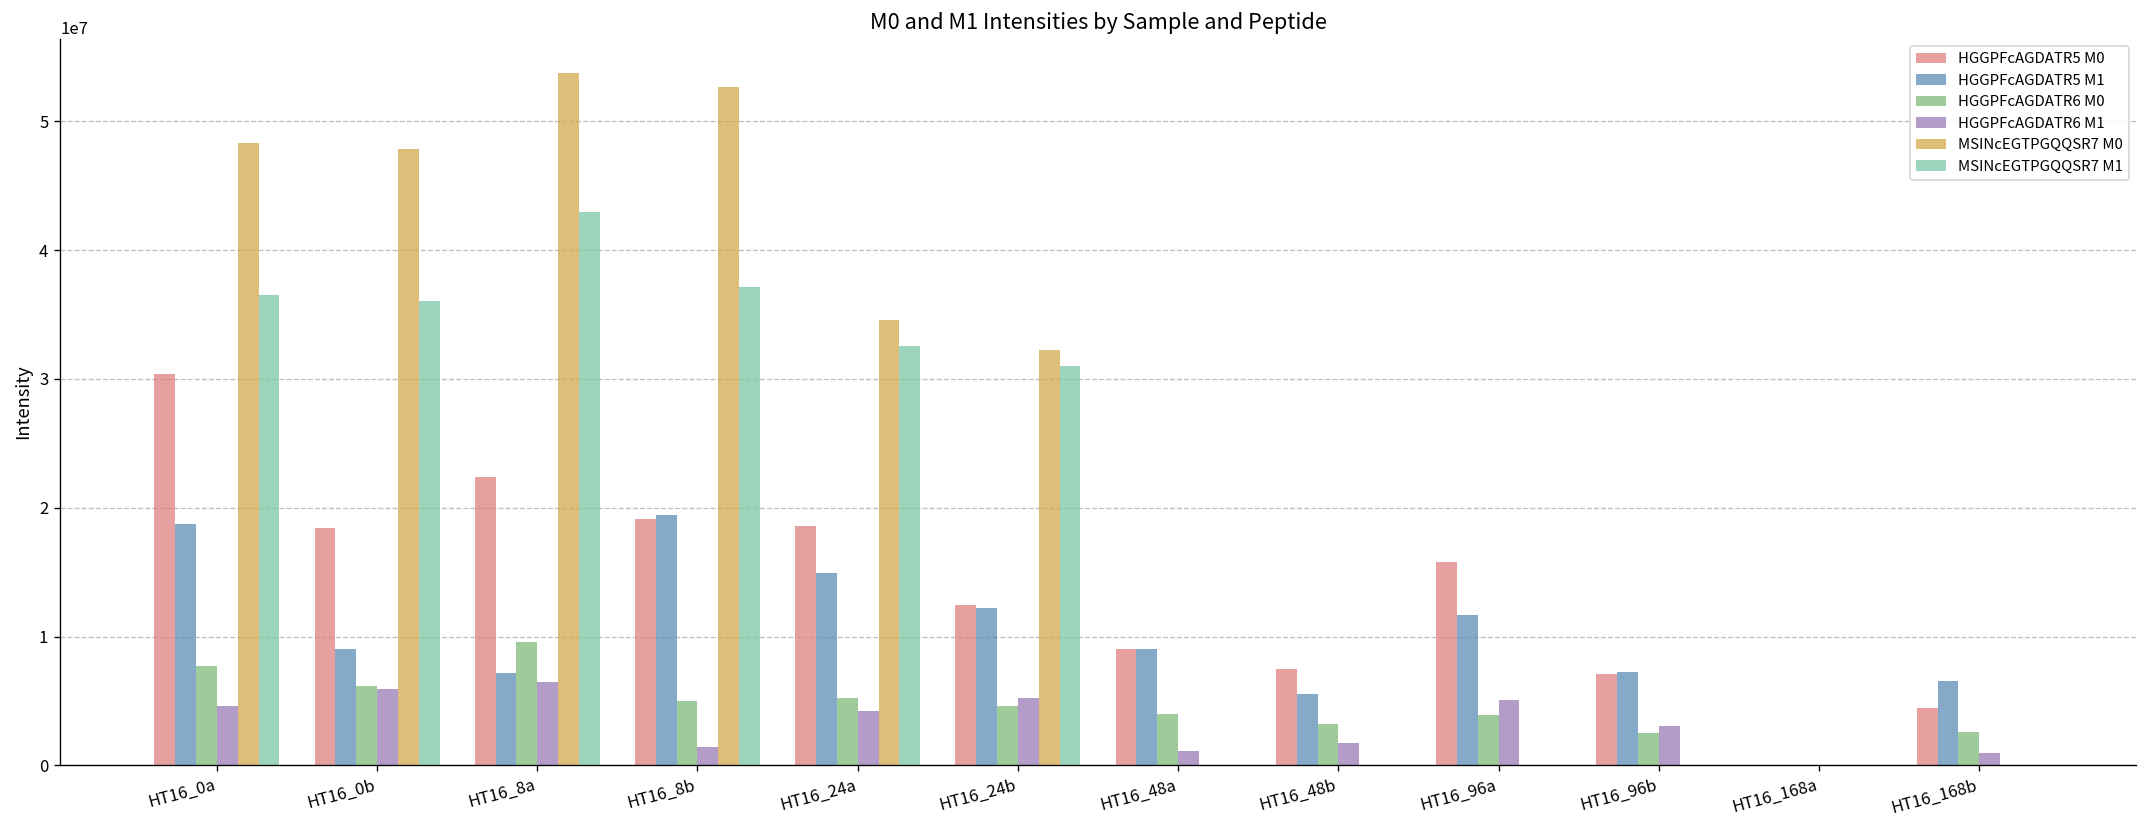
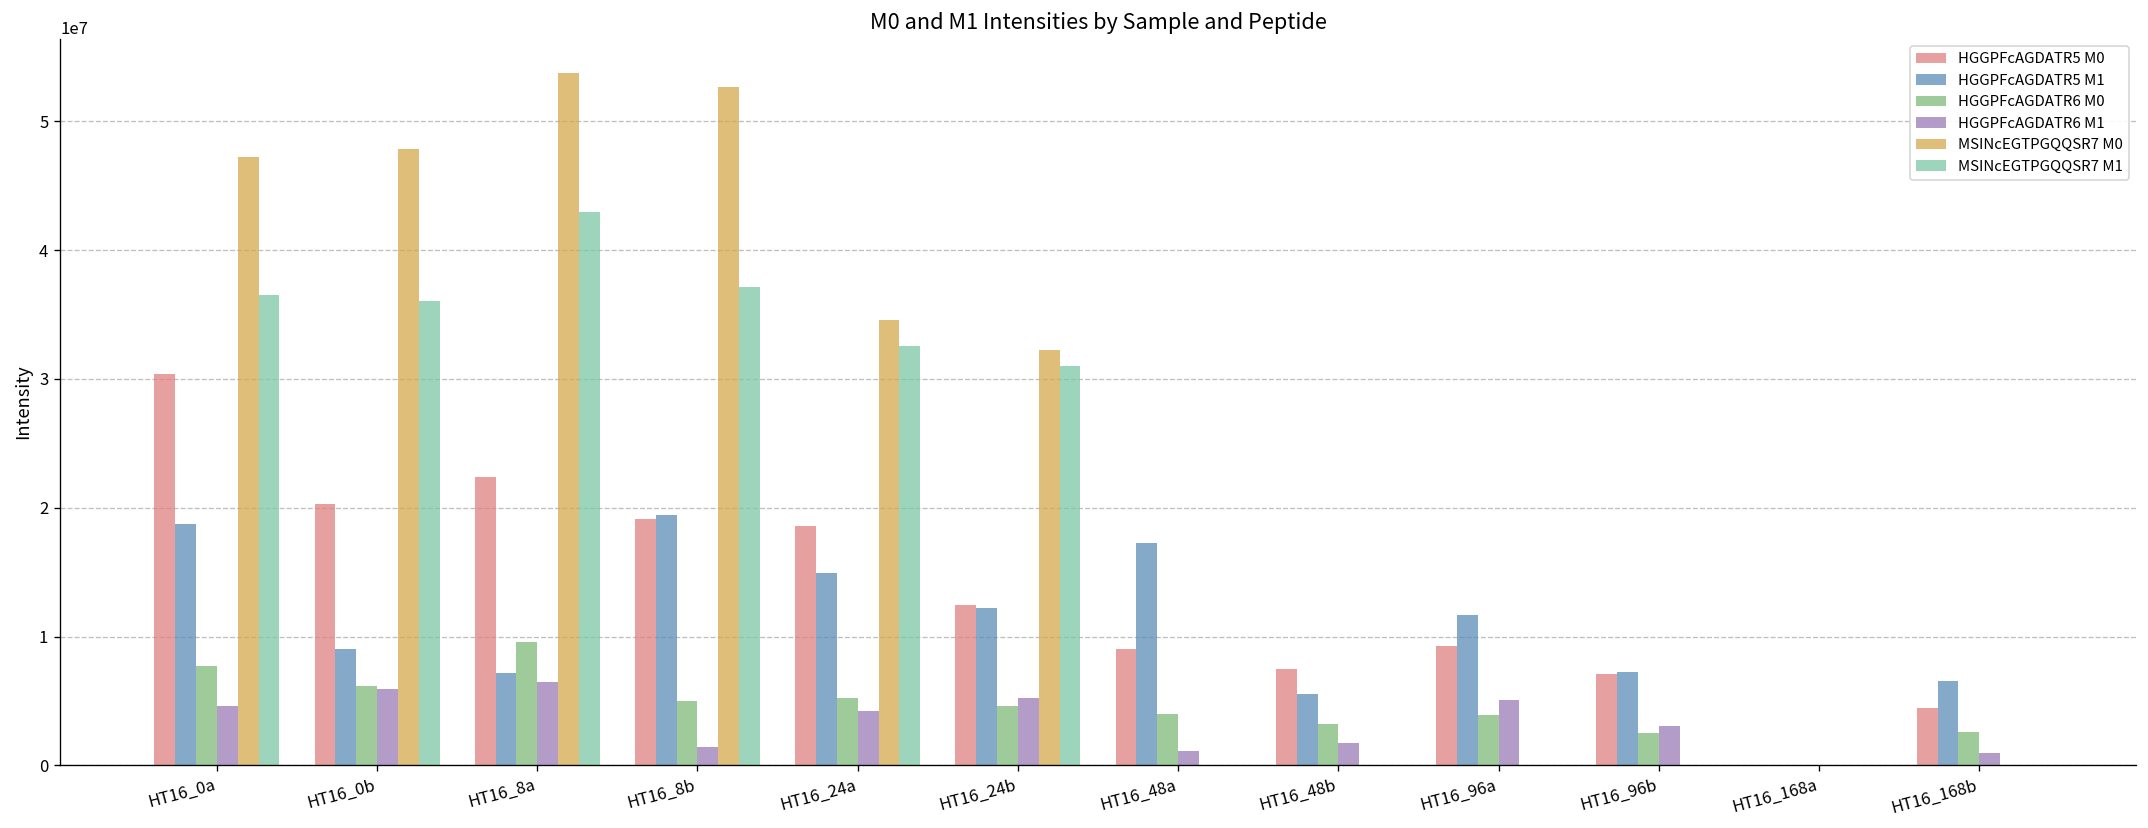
MSINcEGTPGQQSR7 M0, HT16_0a: 48300000 -> 47200000
HGGPFcAGDATR5 M0, HT16_0b: 18400000 -> 20300000
HGGPFcAGDATR5 M1, HT16_48a: 9000000 -> 17200000
HGGPFcAGDATR5 M0, HT16_96a: 15800000 -> 9300000
